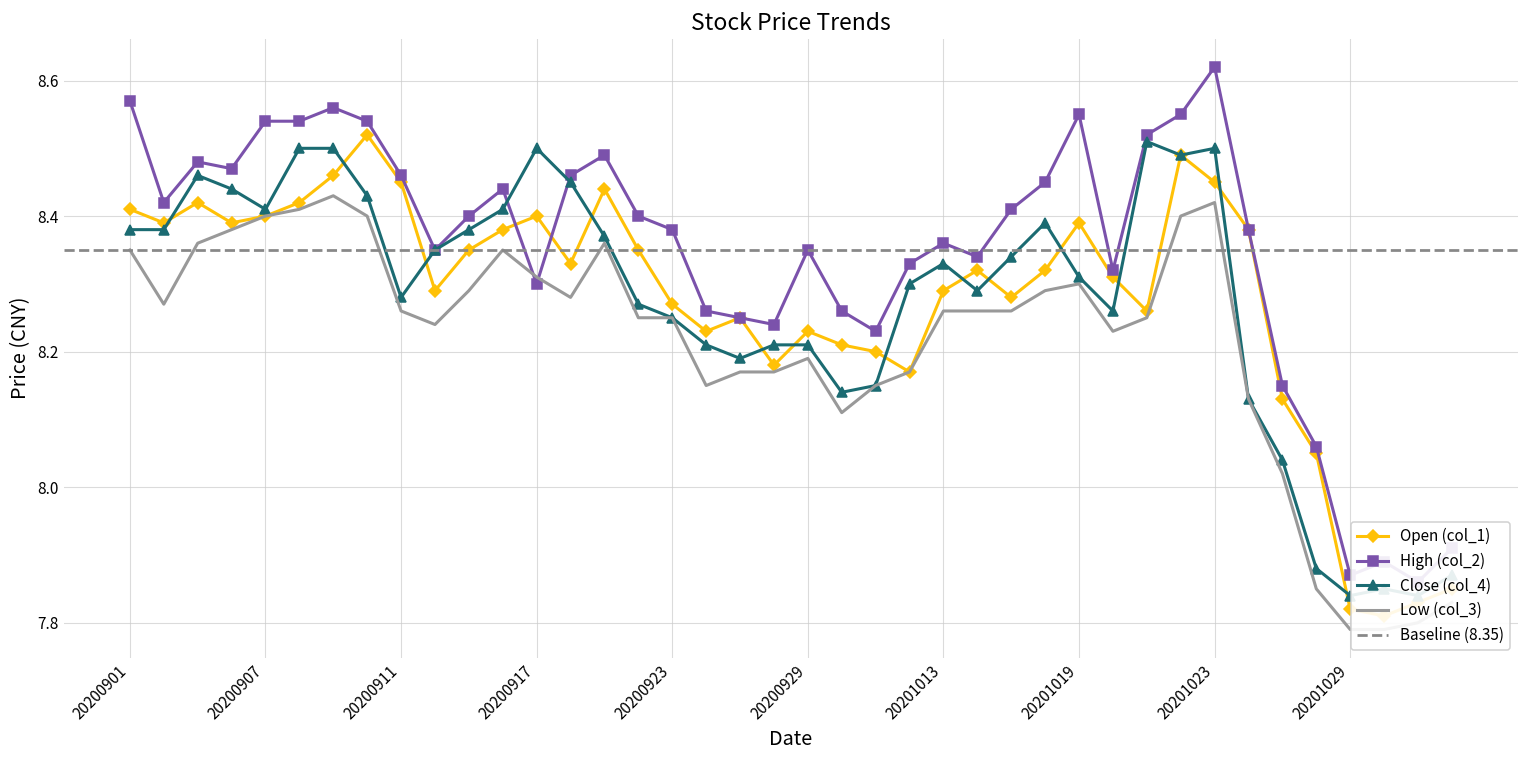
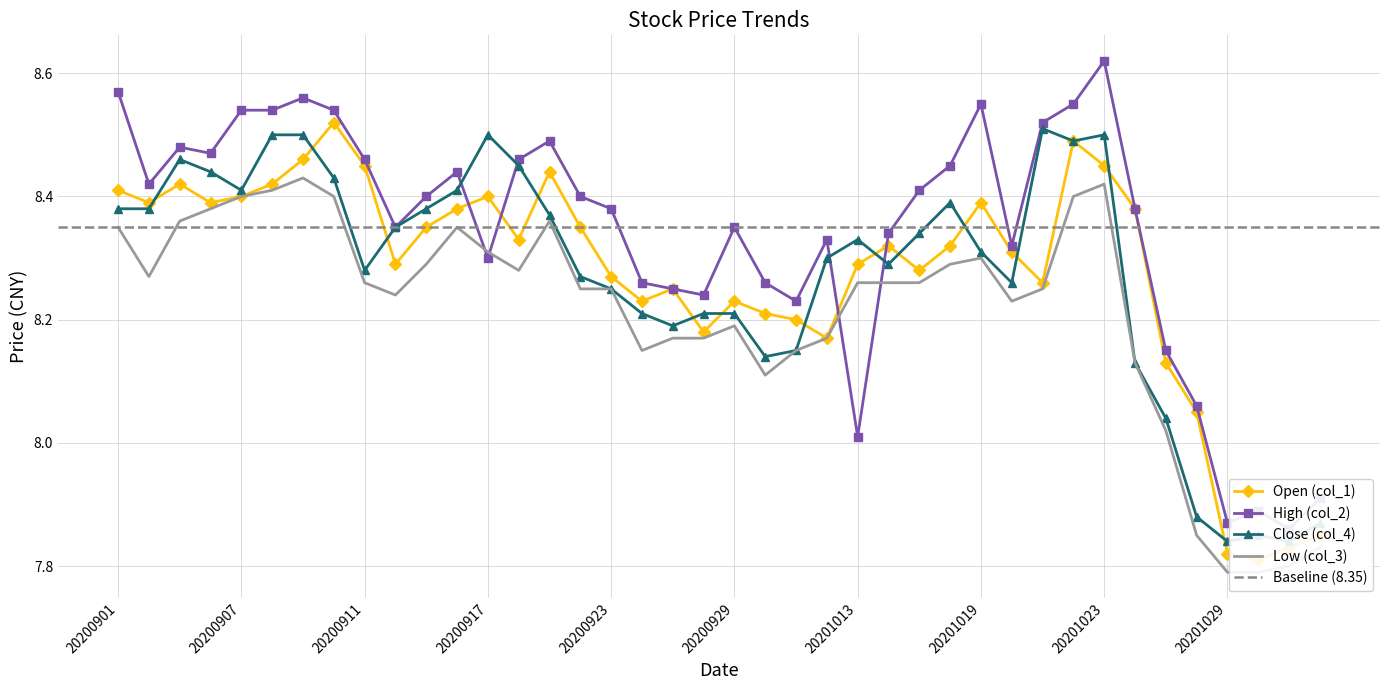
High (col_2), 20201013: 8.36 -> 8.01
